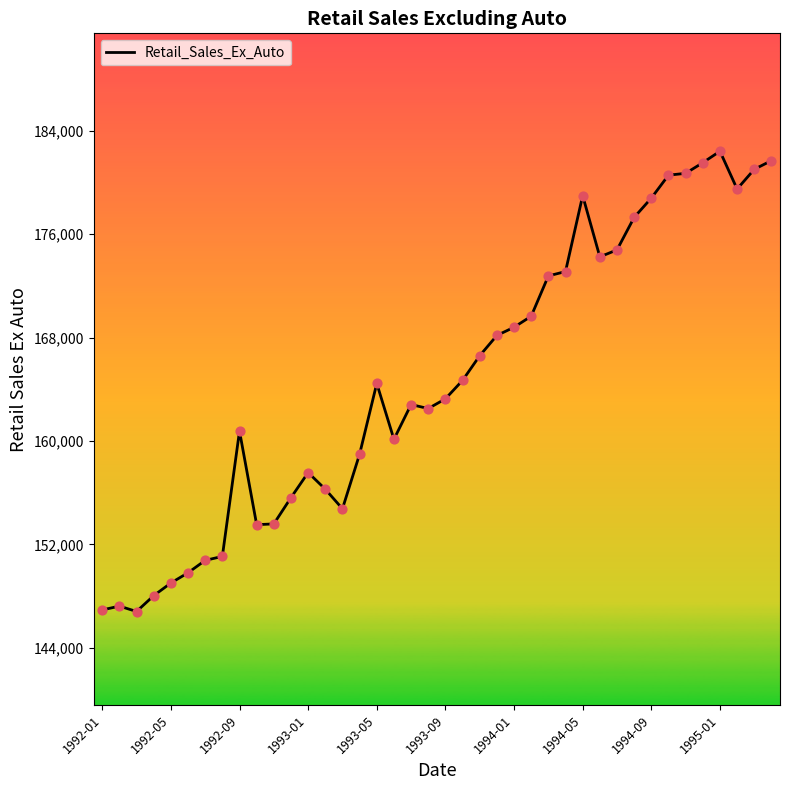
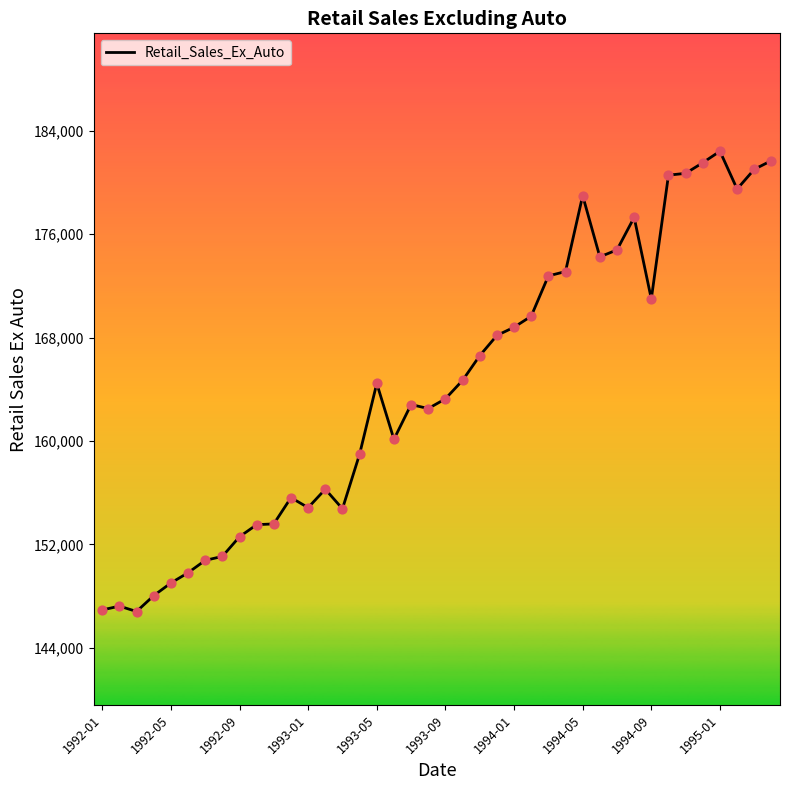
1992-09: 160,800 -> 152,600
1993-01: 157,600 -> 154,800
1994-09: 178,800 -> 171,000
